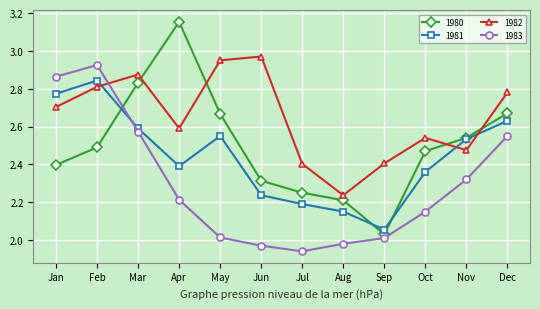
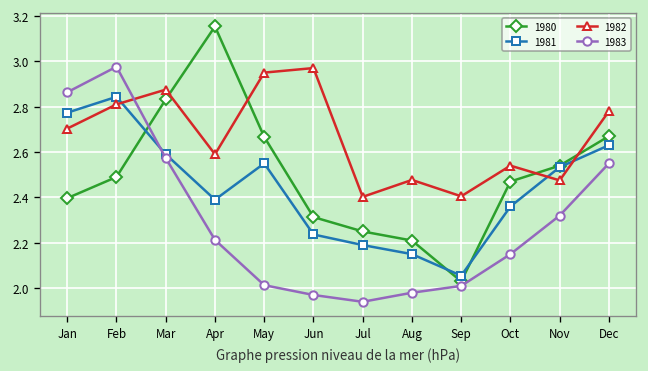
1983, Feb: 2.93 -> 2.98
1982, Aug: 2.24 -> 2.48
